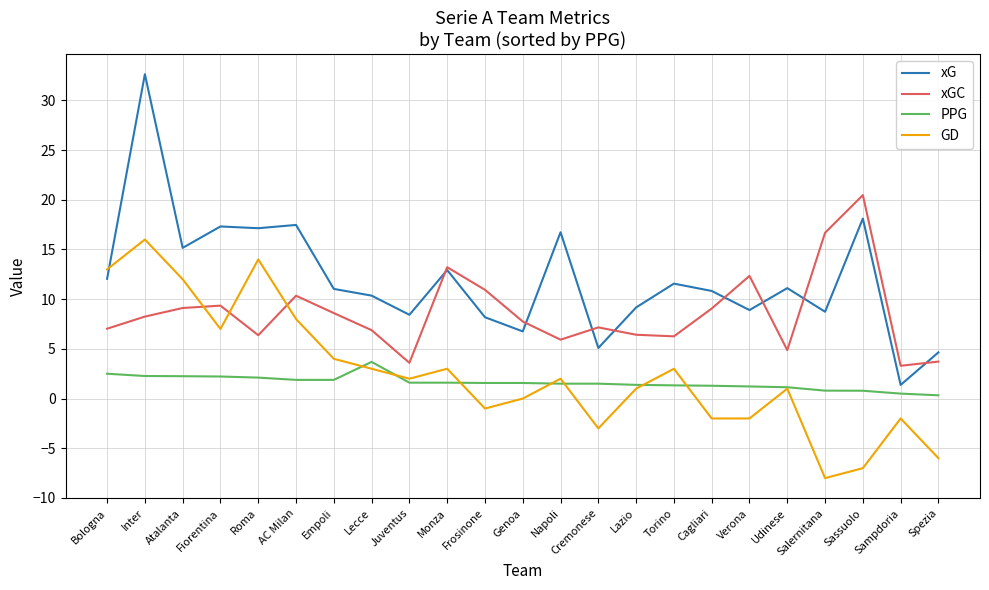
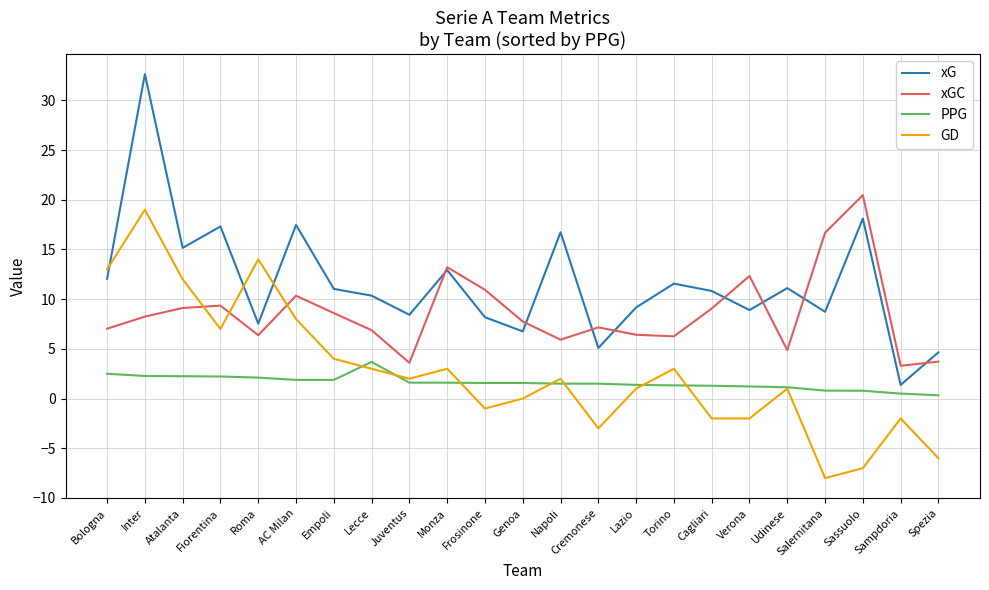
GD, Inter: 16 -> 19
xG, Roma: 17 -> 8
